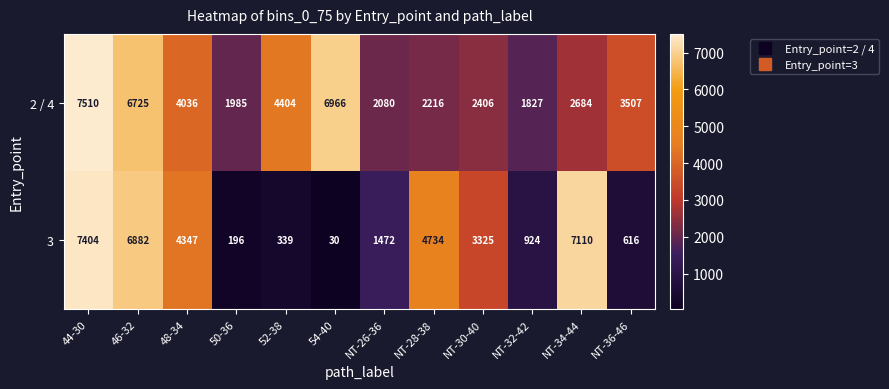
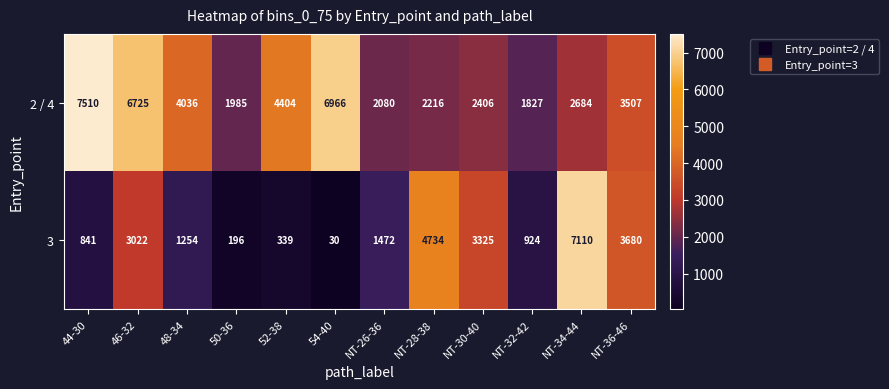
3, 44-30: 7404 -> 841
3, 46-32: 6882 -> 3022
3, 48-34: 4347 -> 1254
3, NT-36-46: 616 -> 3680
